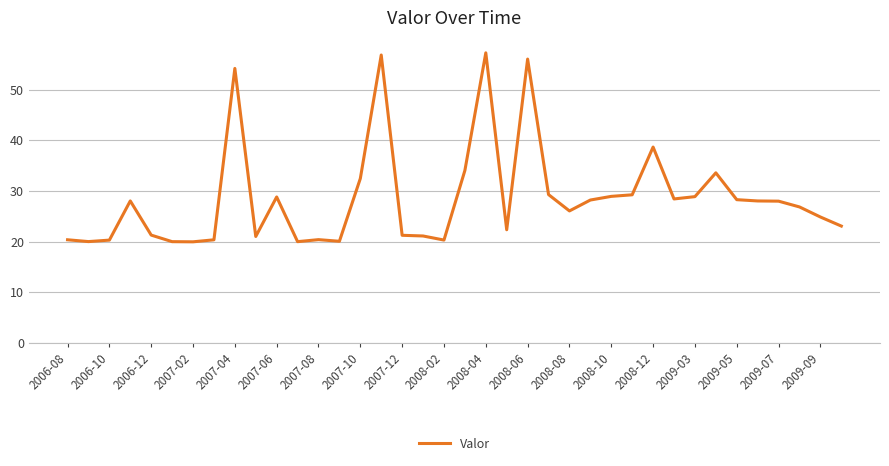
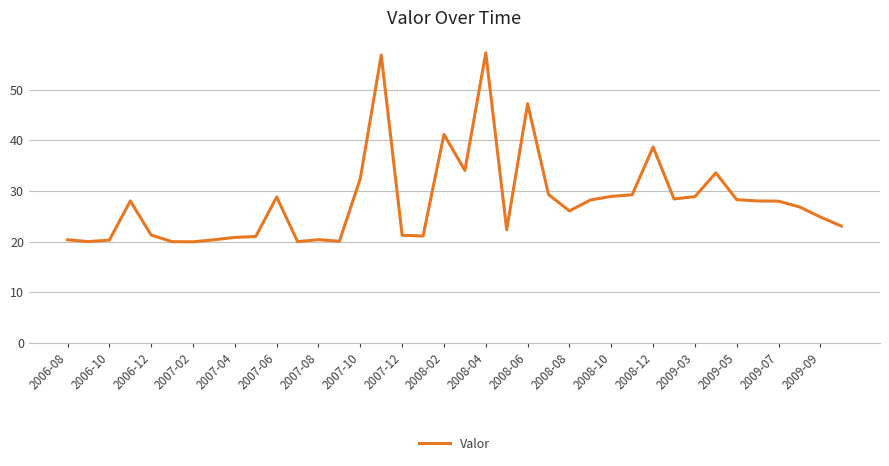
2007-04: 54 -> 21
2008-02: 20 -> 41
2008-06: 56 -> 47
